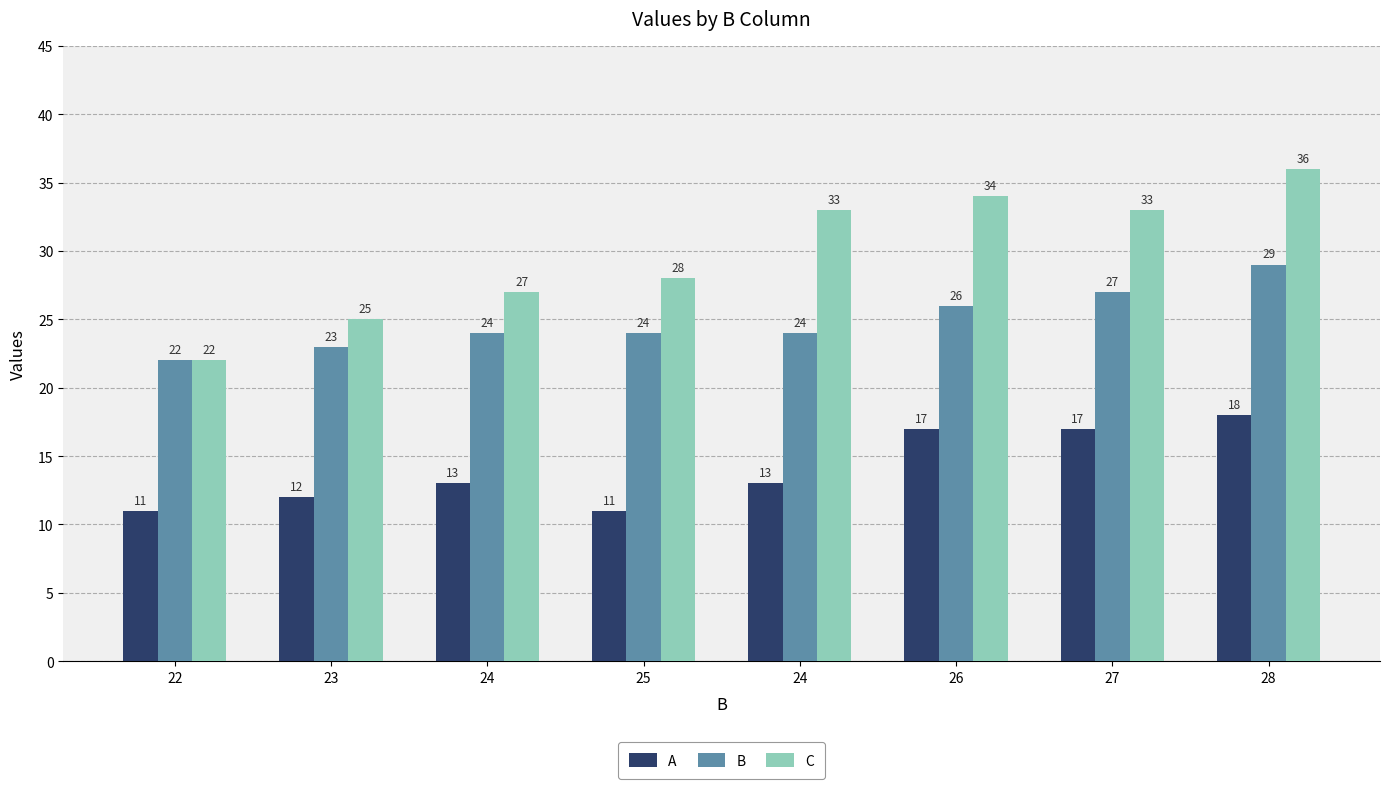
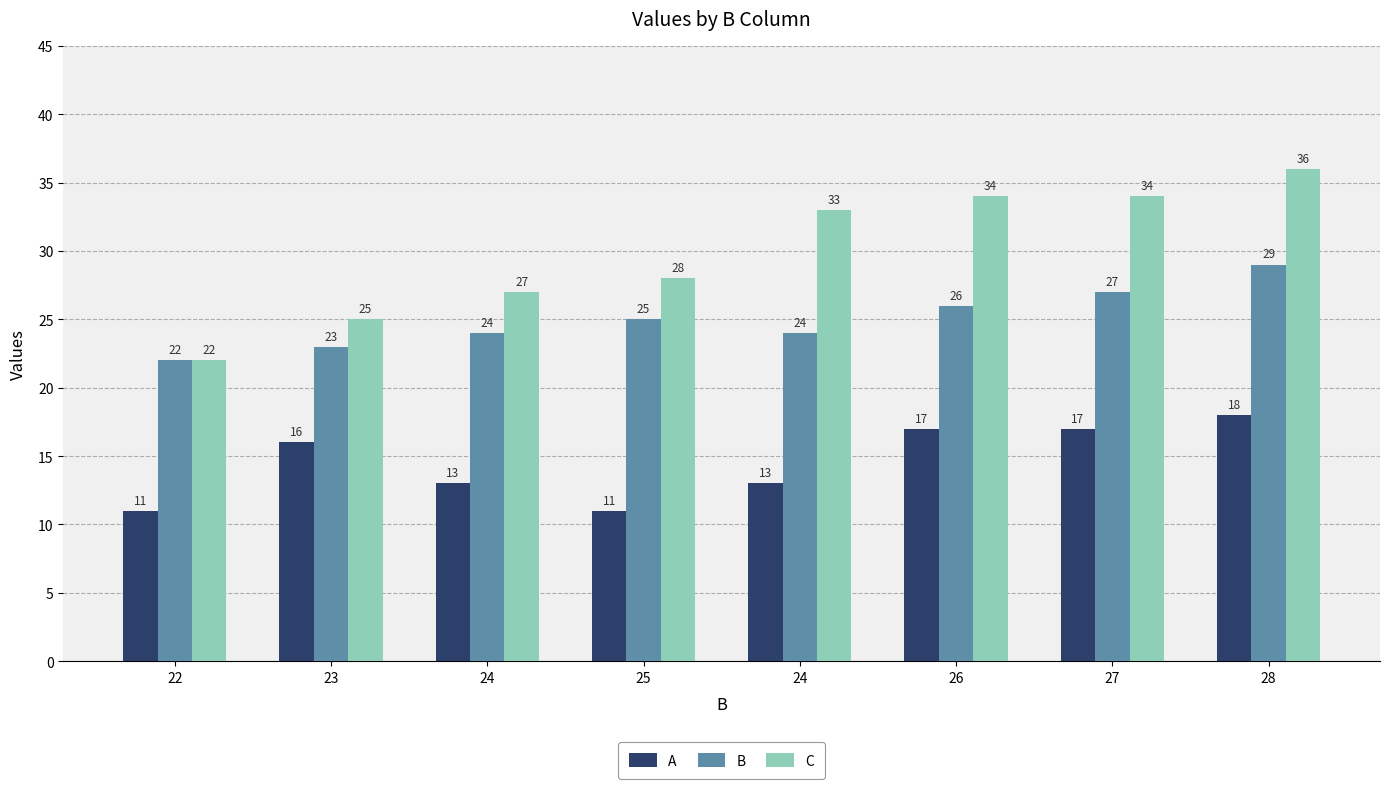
A, 23: 12 -> 16
B, 25: 24 -> 25
C, 27: 33 -> 34
